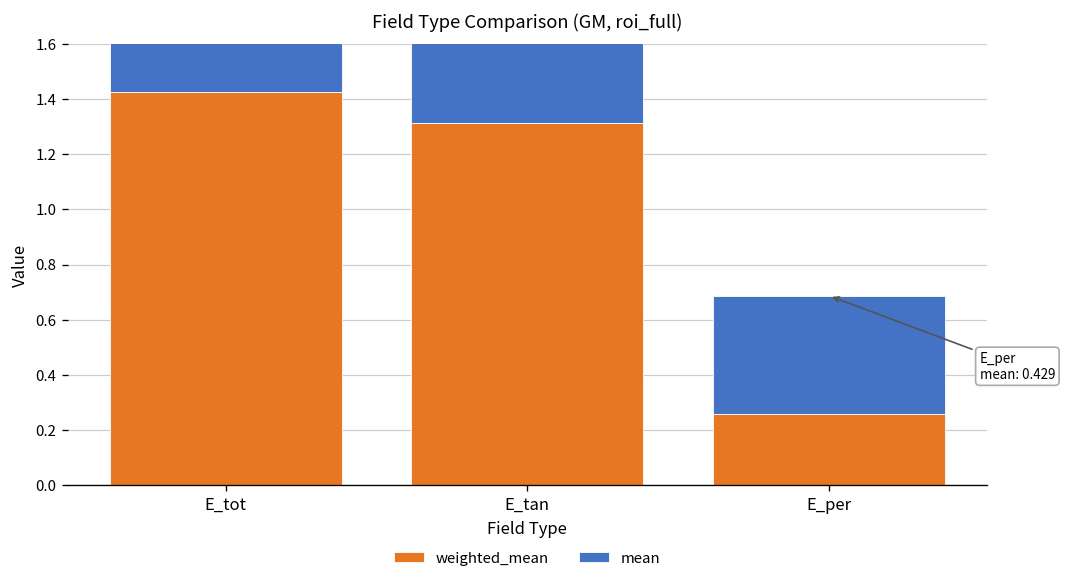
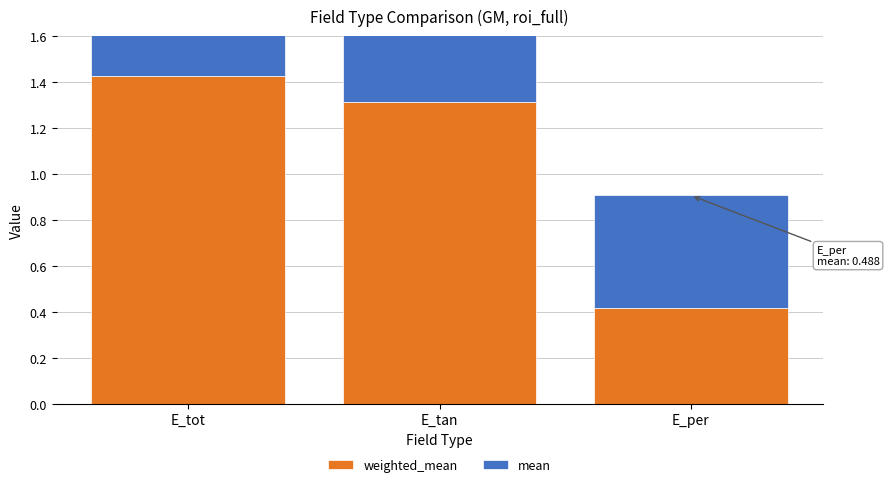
weighted_mean, E_per: 0.26 -> 0.42
mean, E_per: 0.429 -> 0.488
